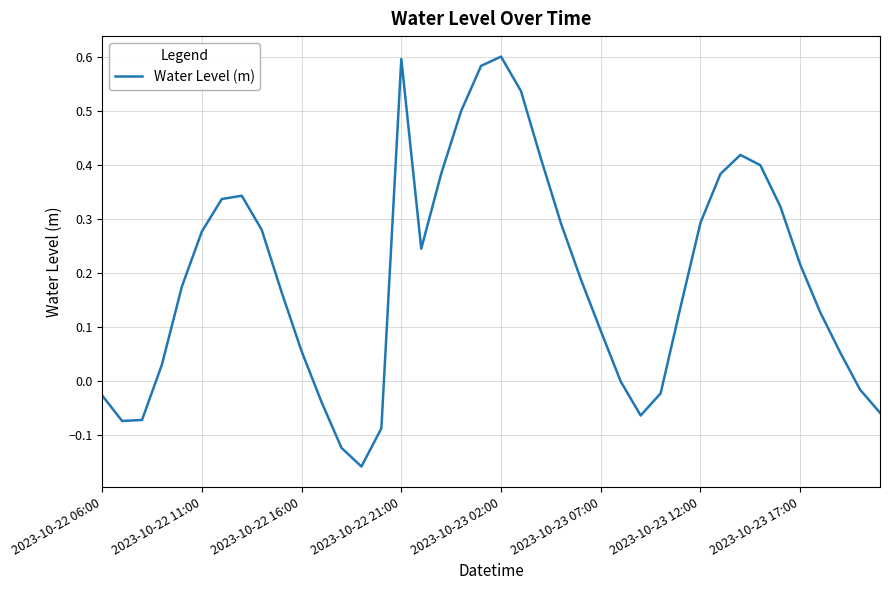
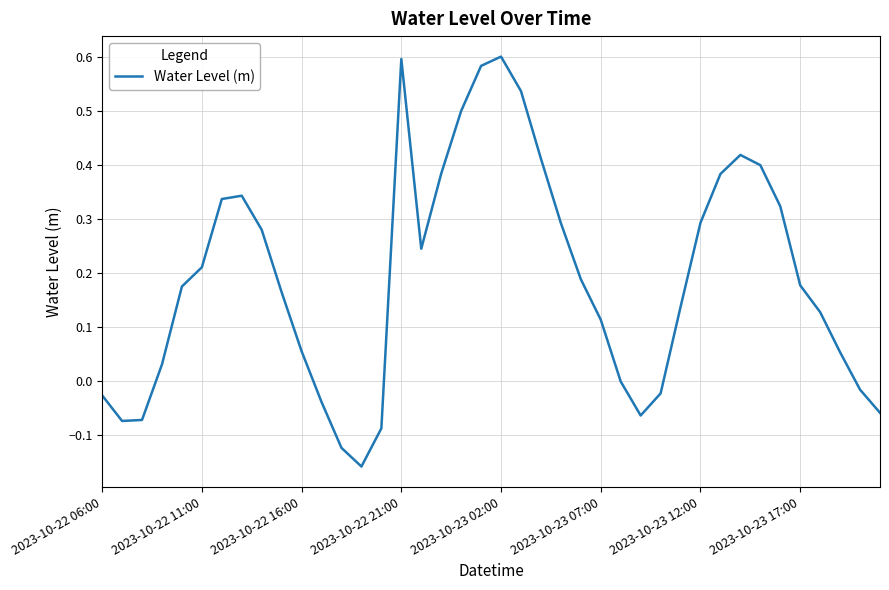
2023-10-22 11:00: 0.28 -> 0.21
2023-10-23 07:00: 0.09 -> 0.11
2023-10-23 17:00: 0.22 -> 0.18
